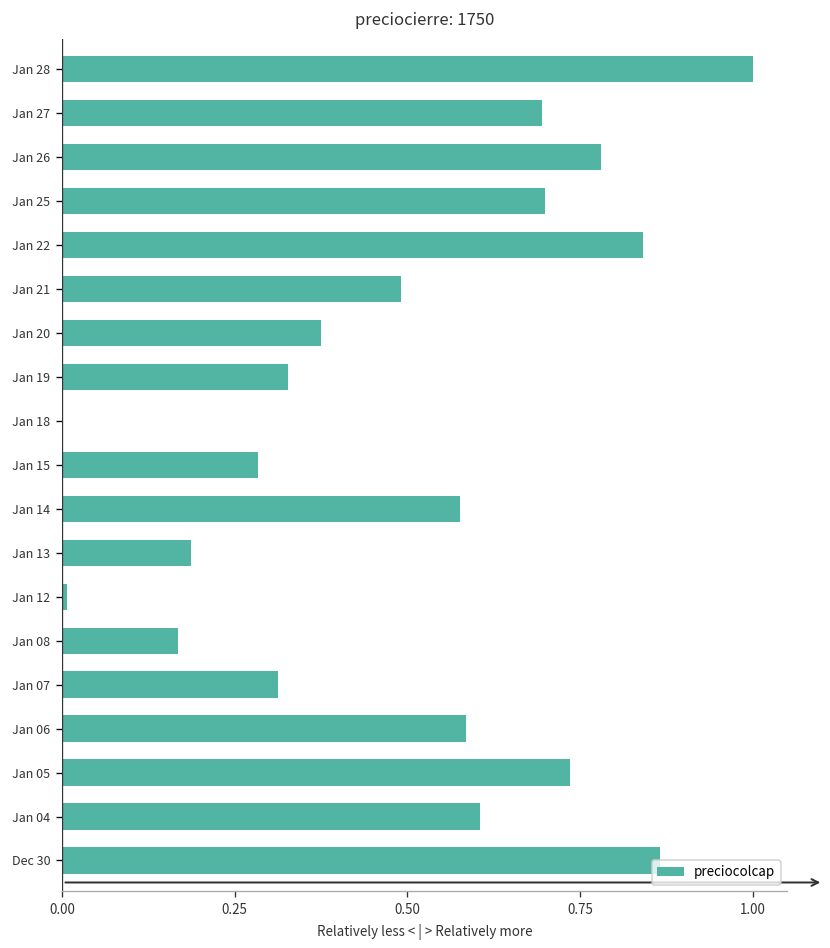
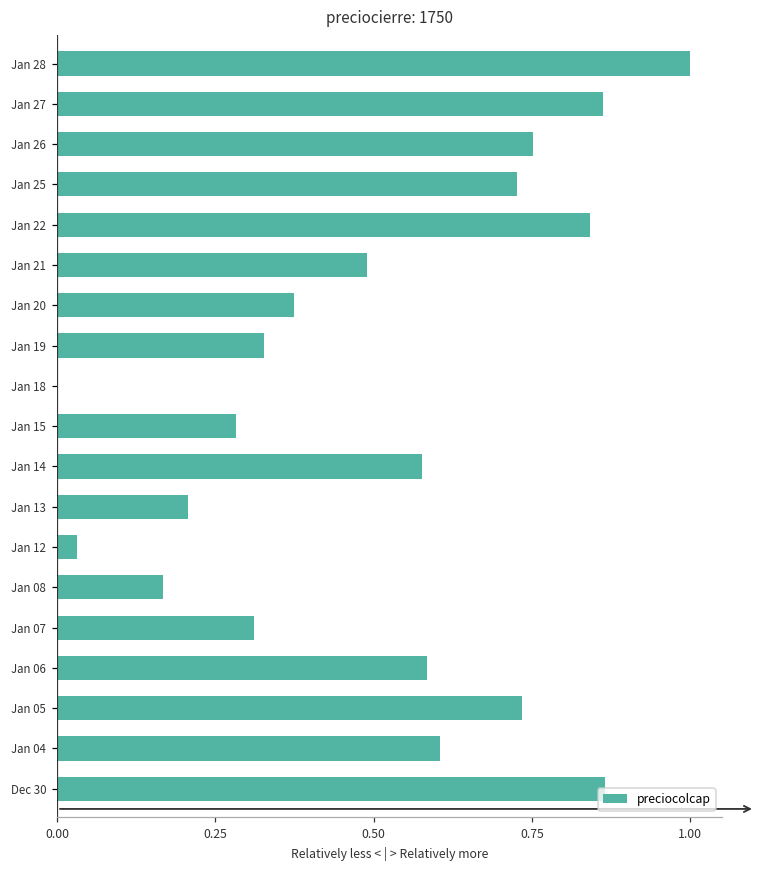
Jan 27: 0.69 -> 0.86
Jan 26: 0.78 -> 0.75
Jan 25: 0.70 -> 0.73
Jan 13: 0.19 -> 0.21
Jan 12: 0.01 -> 0.03
